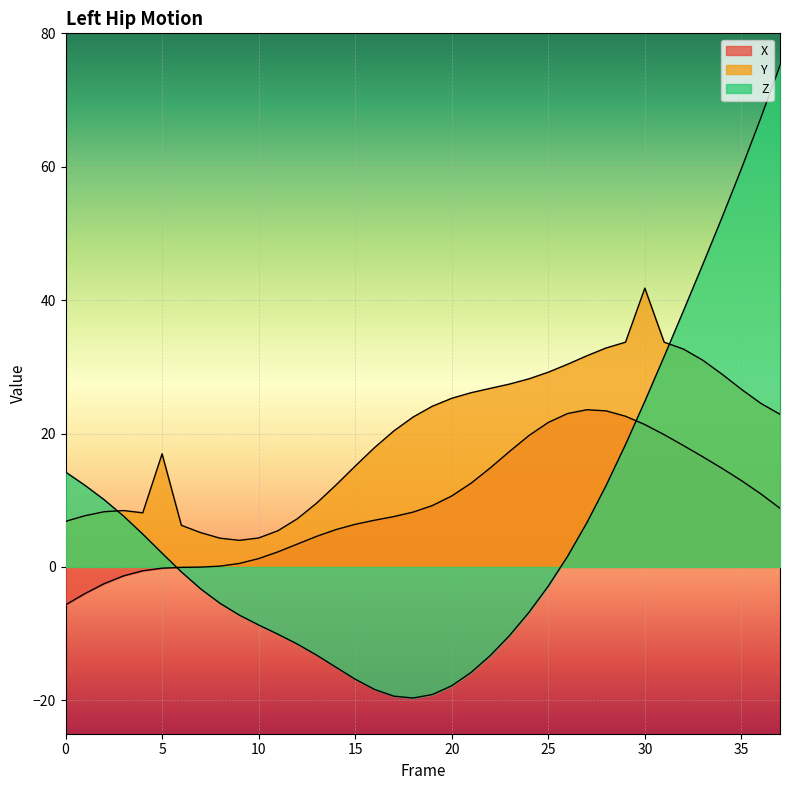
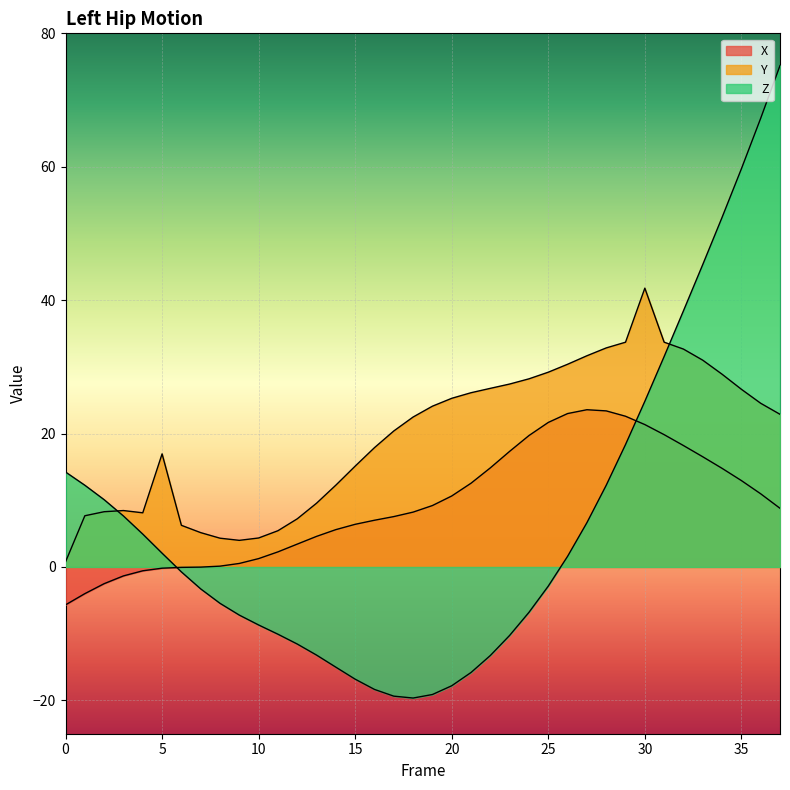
Y, 0: 7 -> 1
